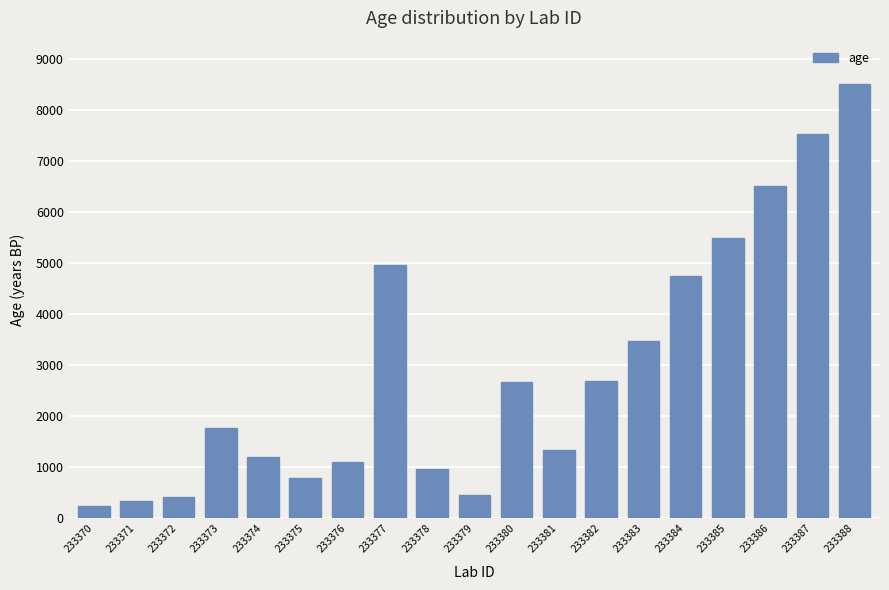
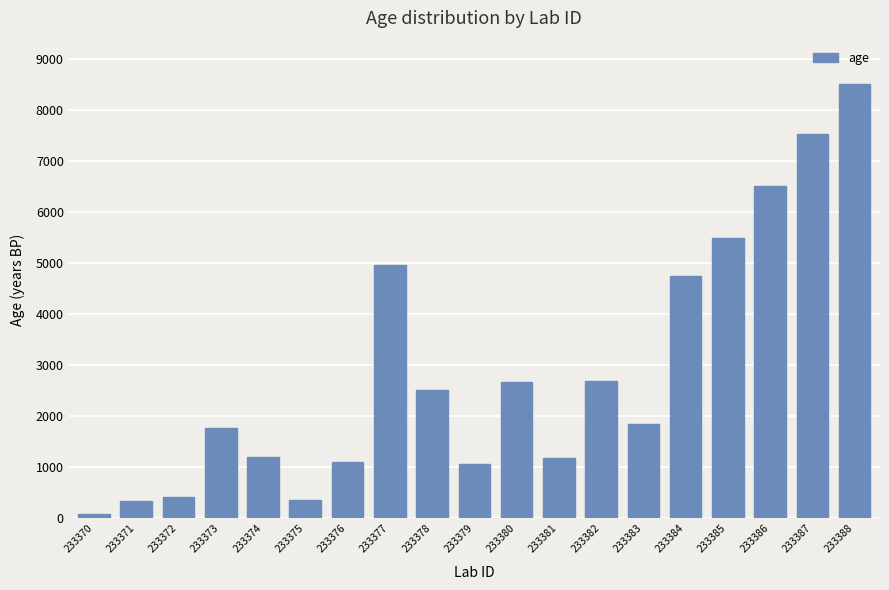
233370: 200 -> 100
233375: 800 -> 400
233378: 1000 -> 2500
233379: 500 -> 1100
233381: 1300 -> 1200
233383: 3500 -> 1800
